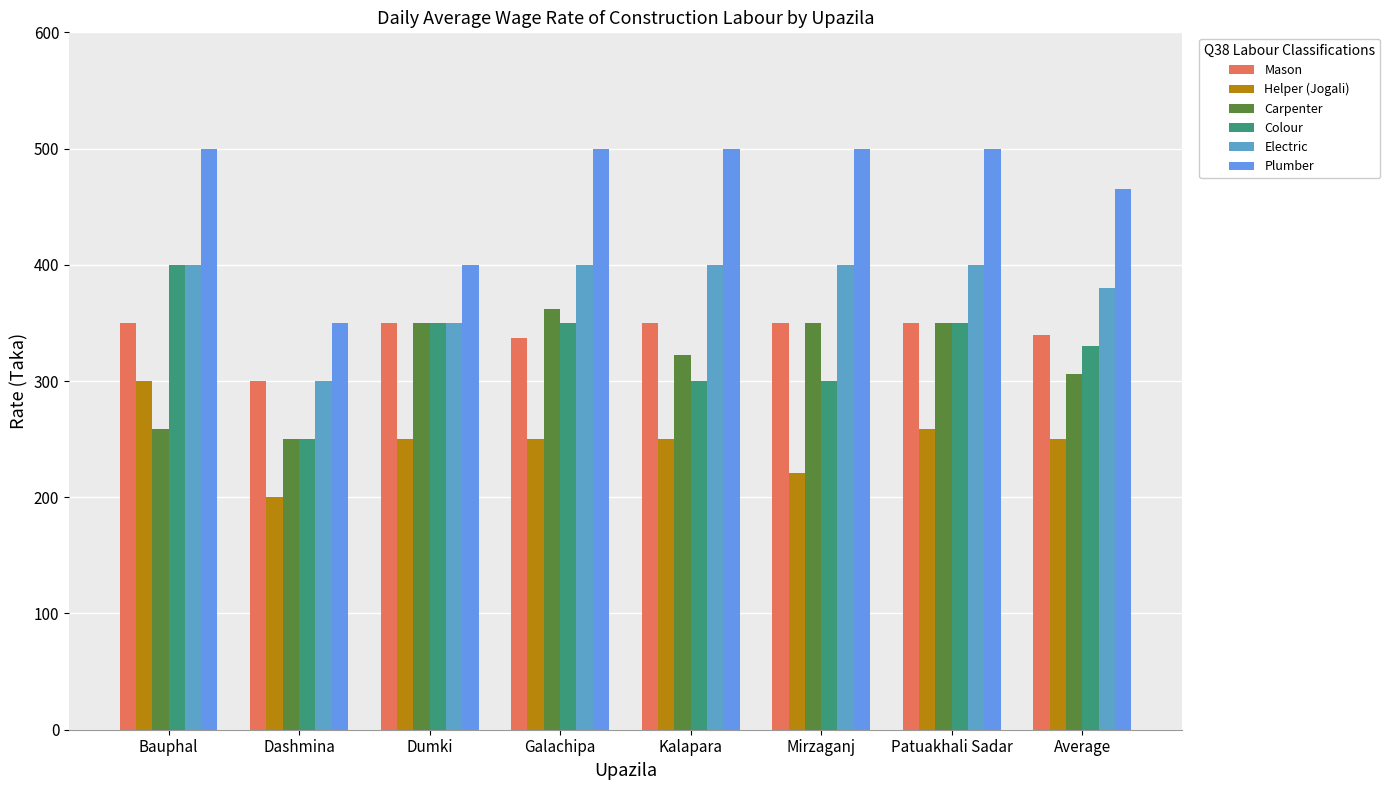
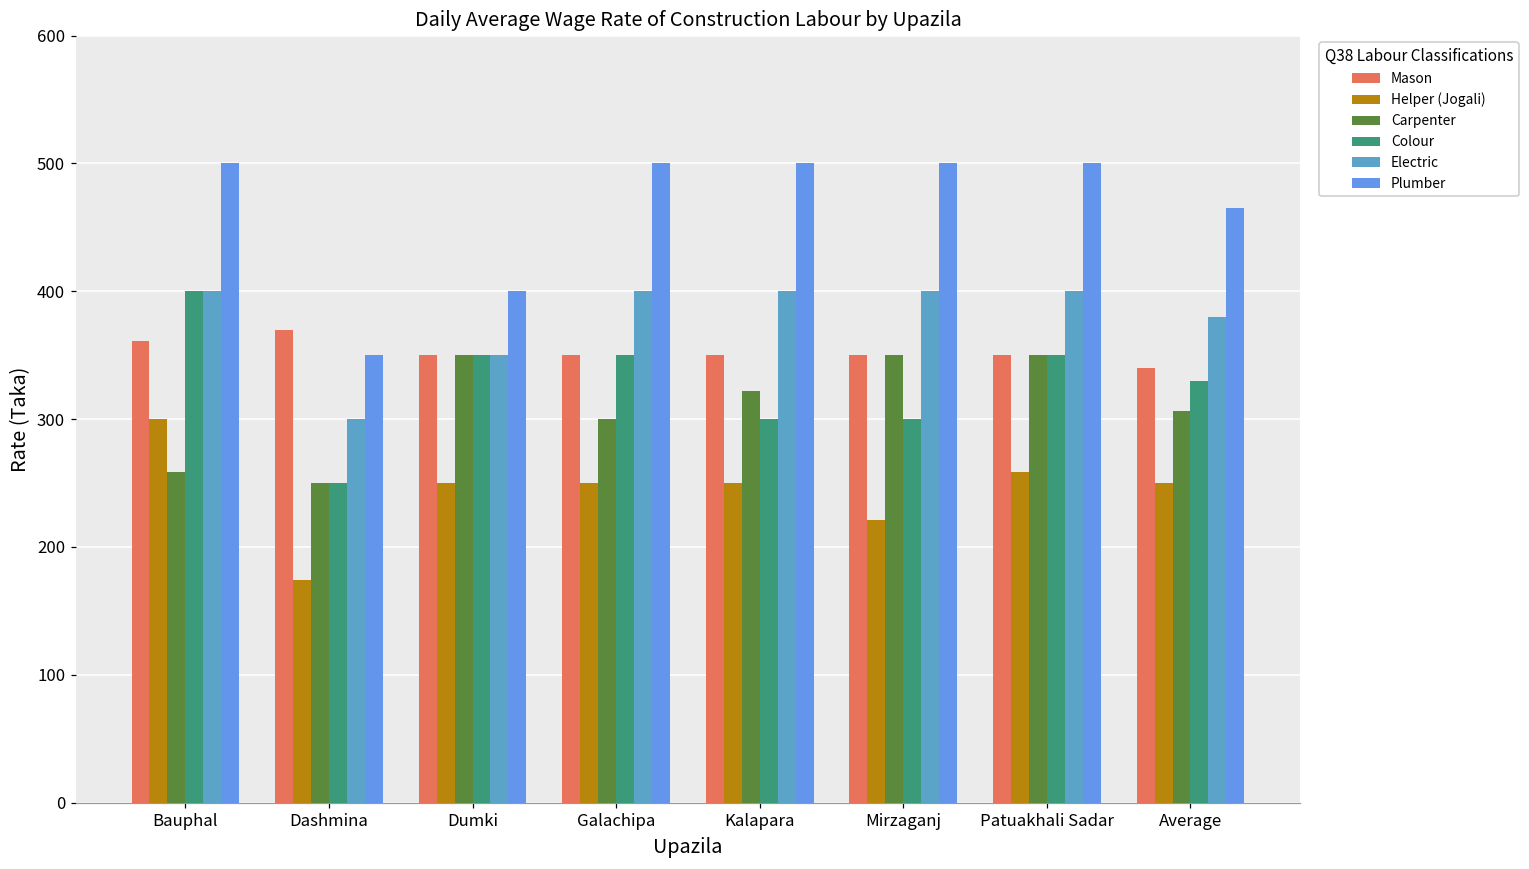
Mason, Bauphal: 350 -> 361
Mason, Dashmina: 300 -> 370
Helper (Jogali), Dashmina: 200 -> 174
Mason, Galachipa: 337 -> 350
Carpenter, Galachipa: 362 -> 300
